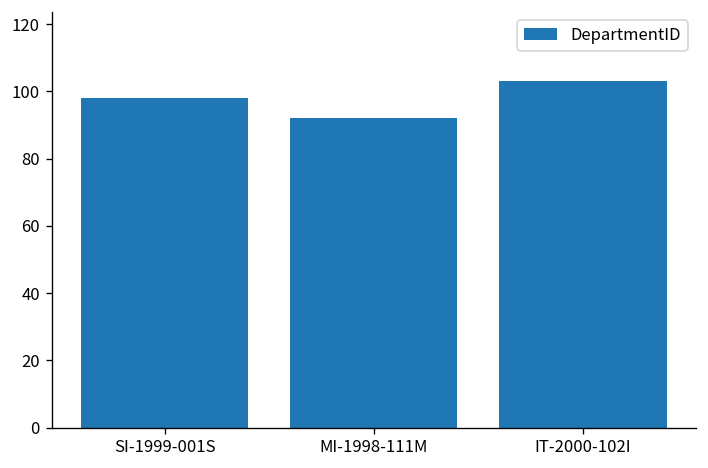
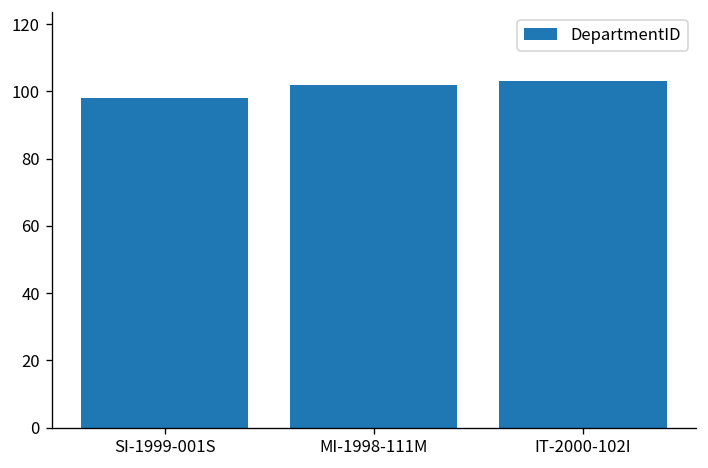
MI-1998-111M: 92 -> 102
